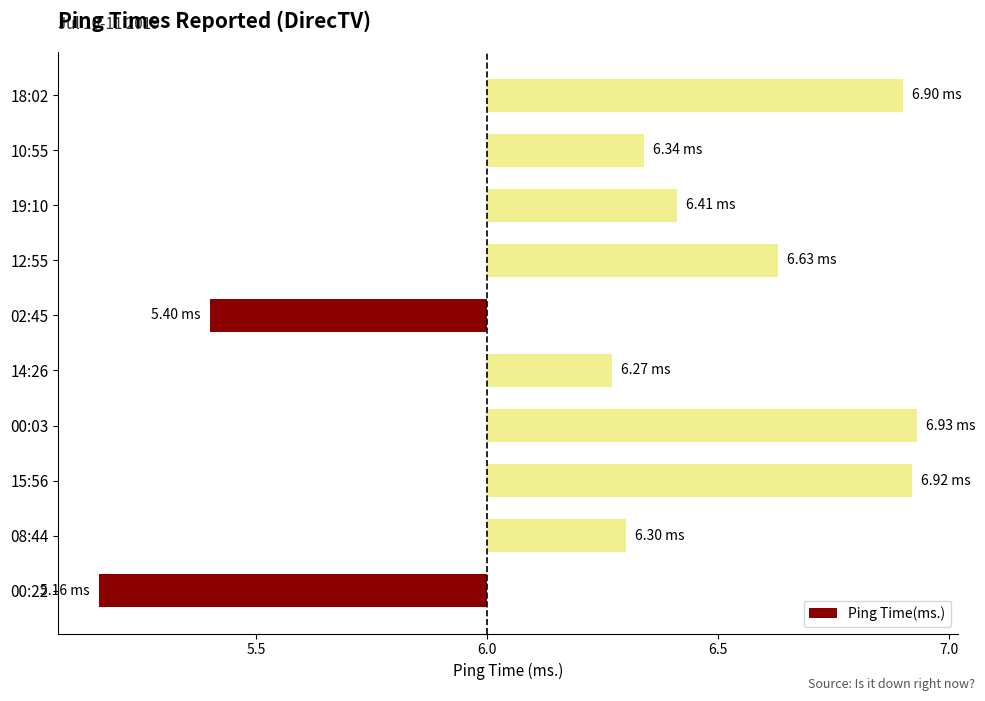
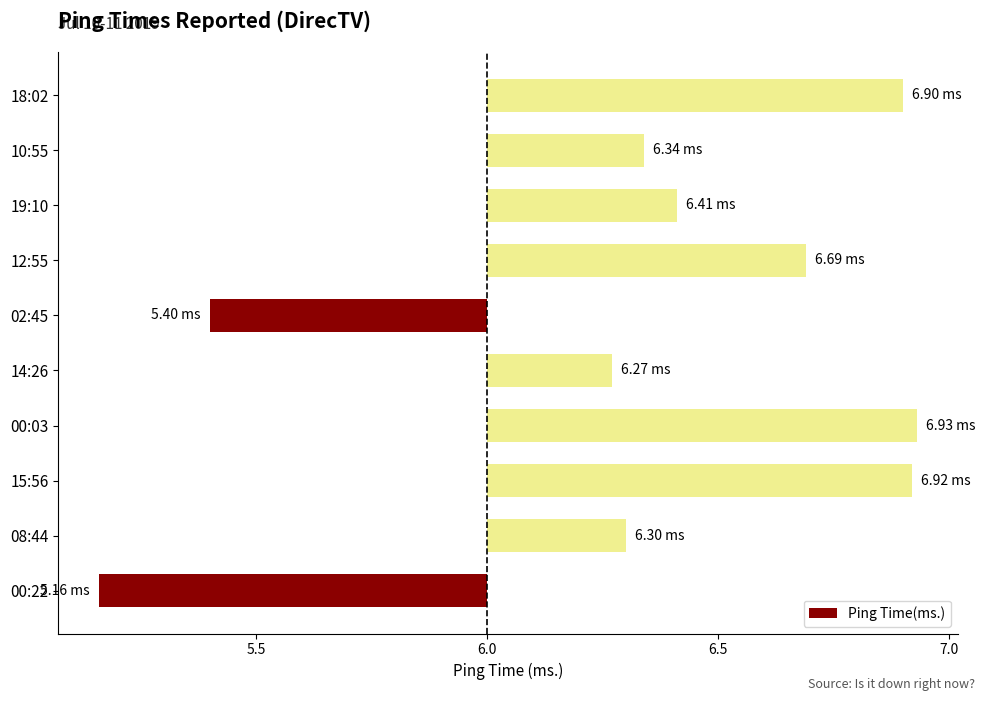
12:55: 6.63 -> 6.69
